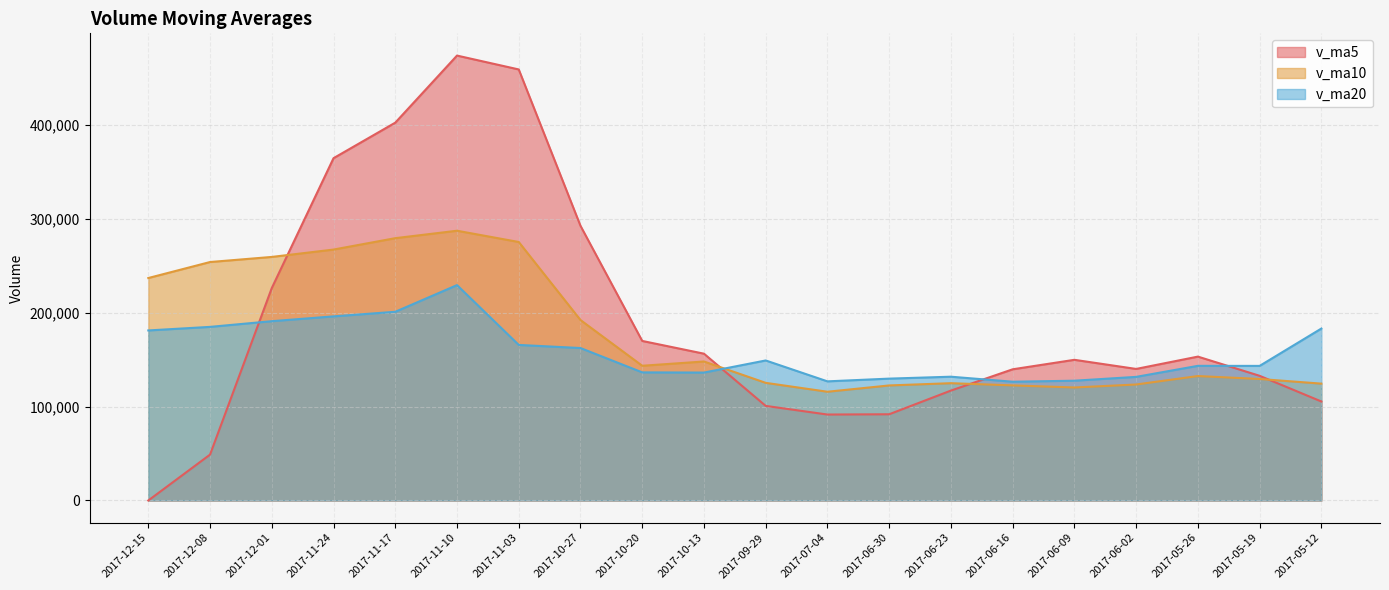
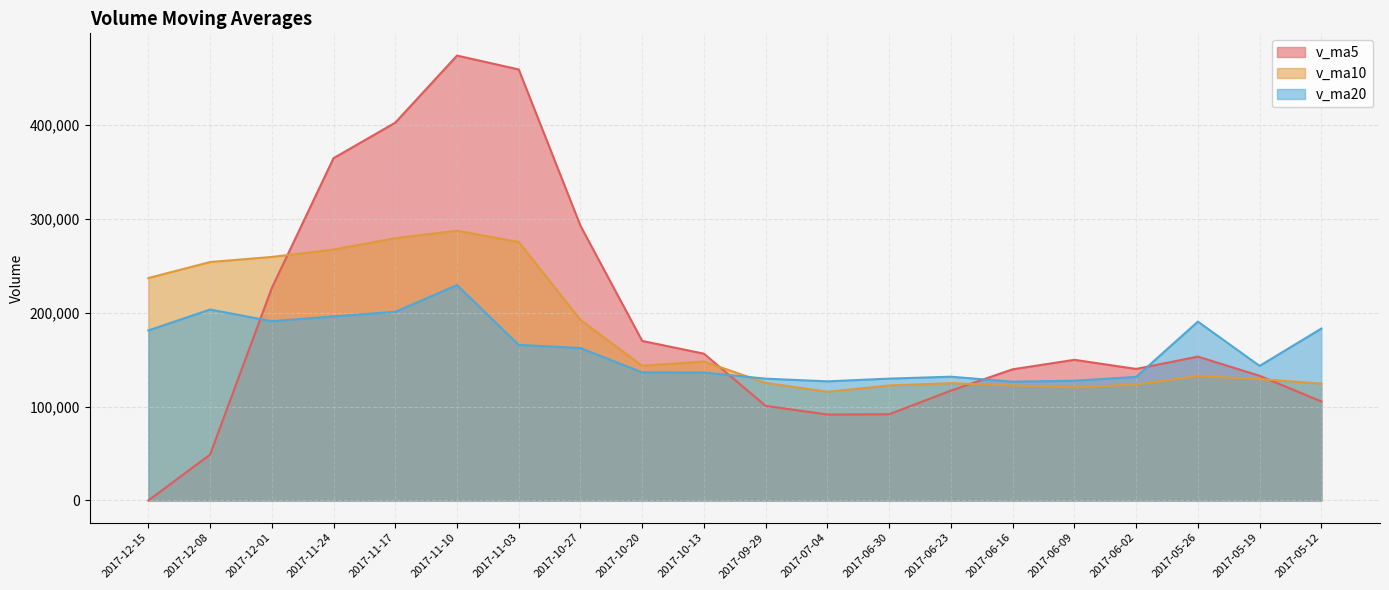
v_ma20, 2017-12-08: 180,000 -> 200,000
v_ma20, 2017-09-29: 150,000 -> 130,000
v_ma20, 2017-05-26: 140,000 -> 190,000
